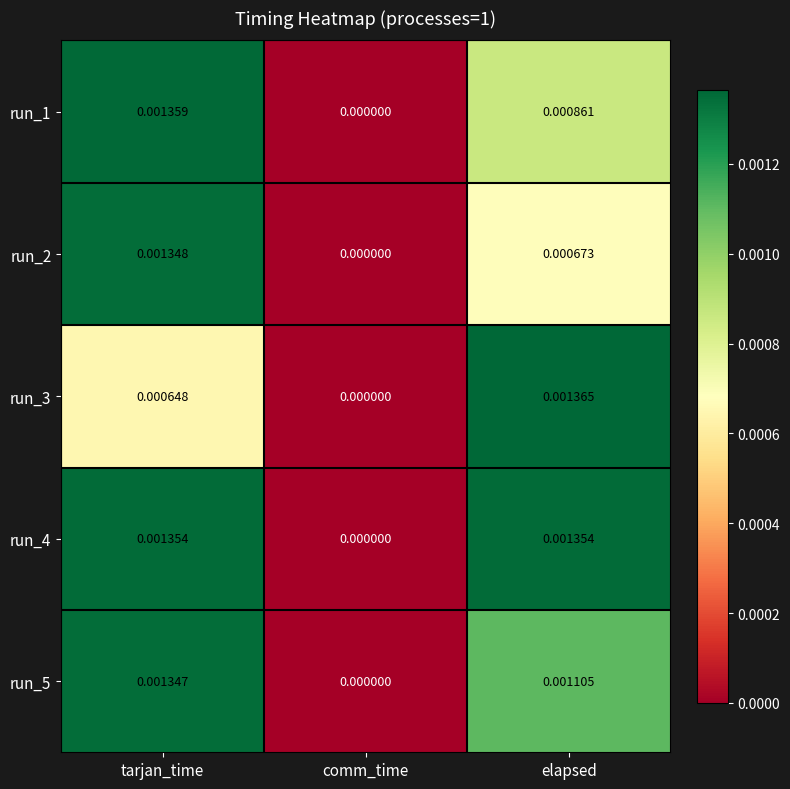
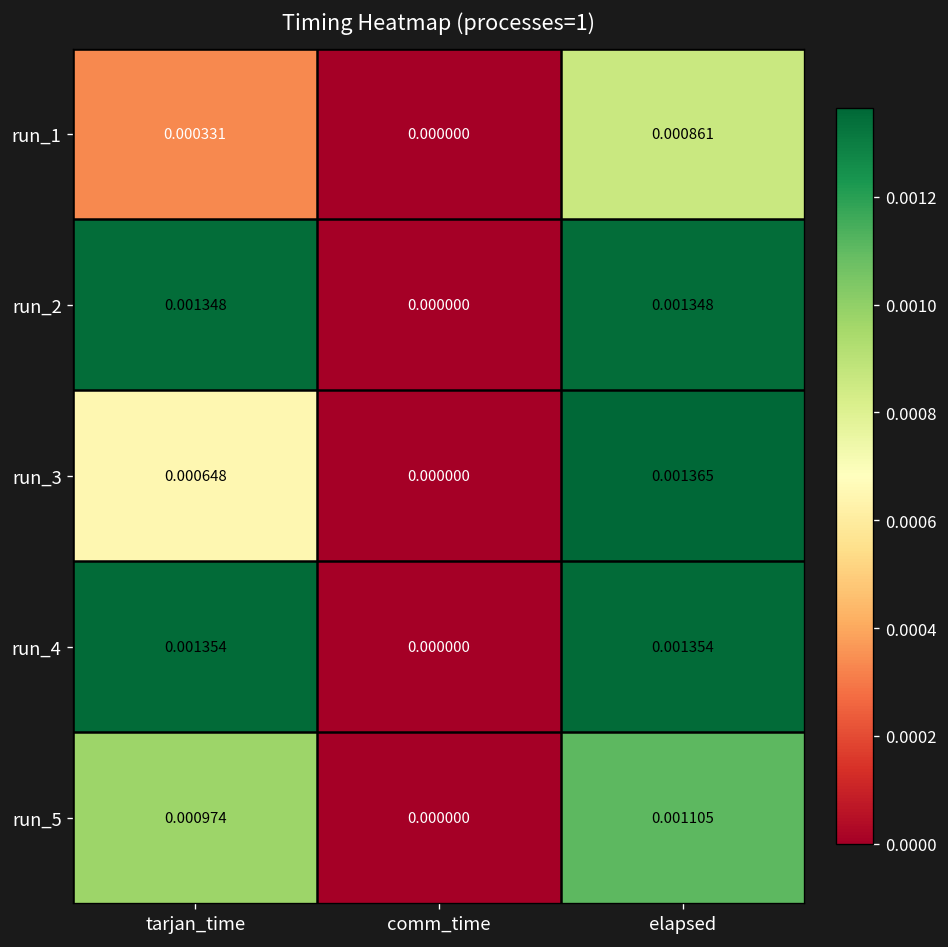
run_1, tarjan_time: 0.001359 -> 0.000331
run_2, elapsed: 0.000673 -> 0.001348
run_5, tarjan_time: 0.001347 -> 0.000974
